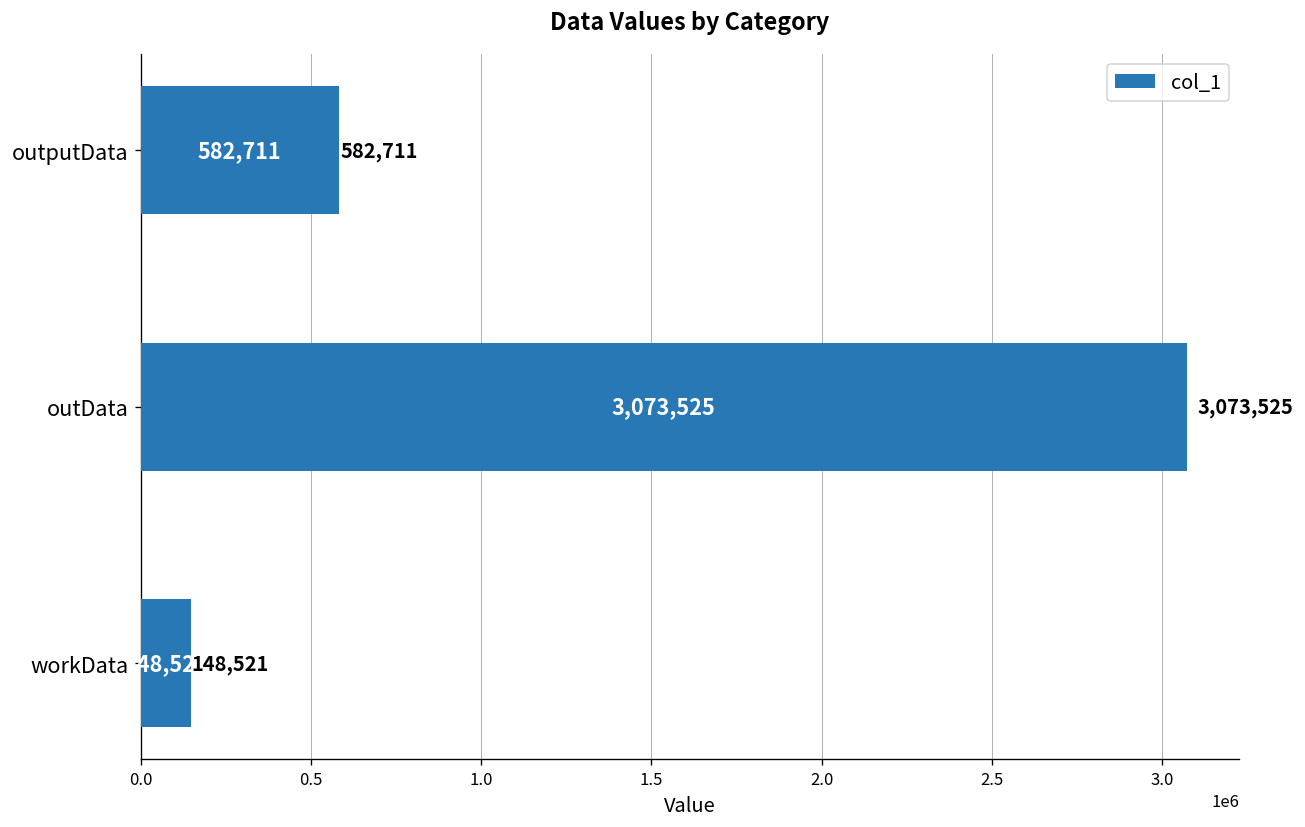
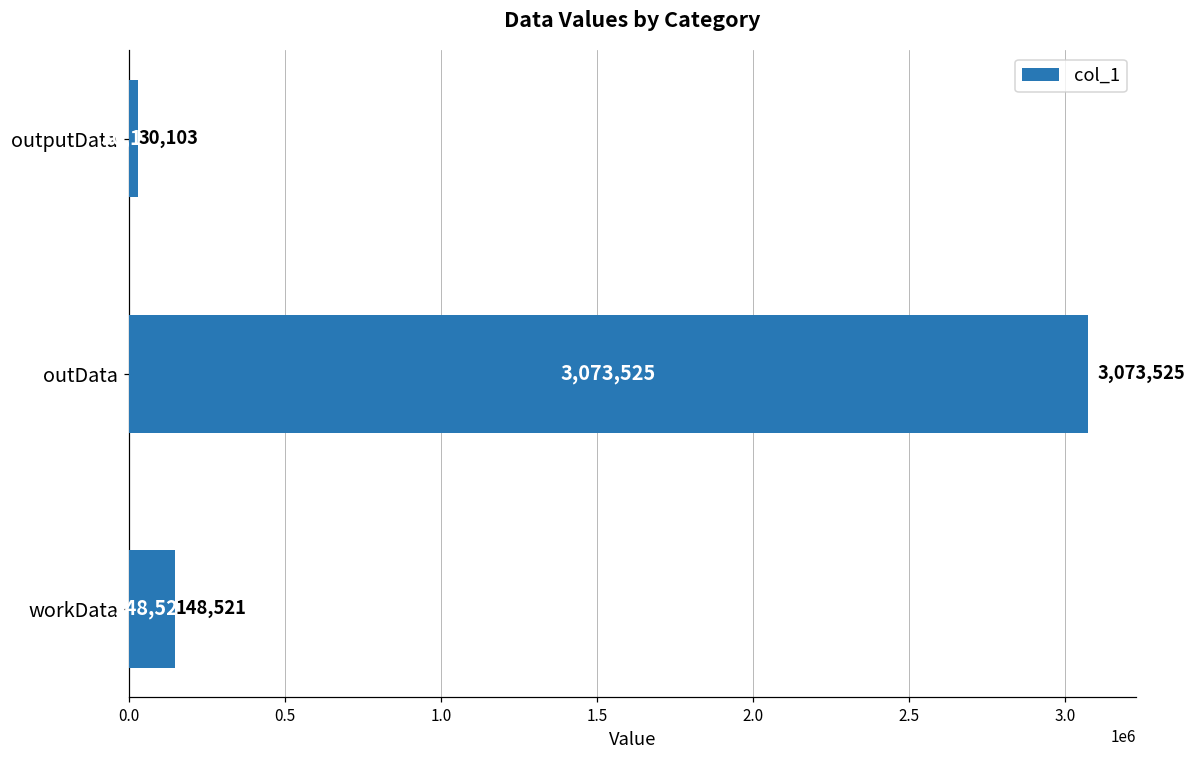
outputData: 582,711 -> 30,103
